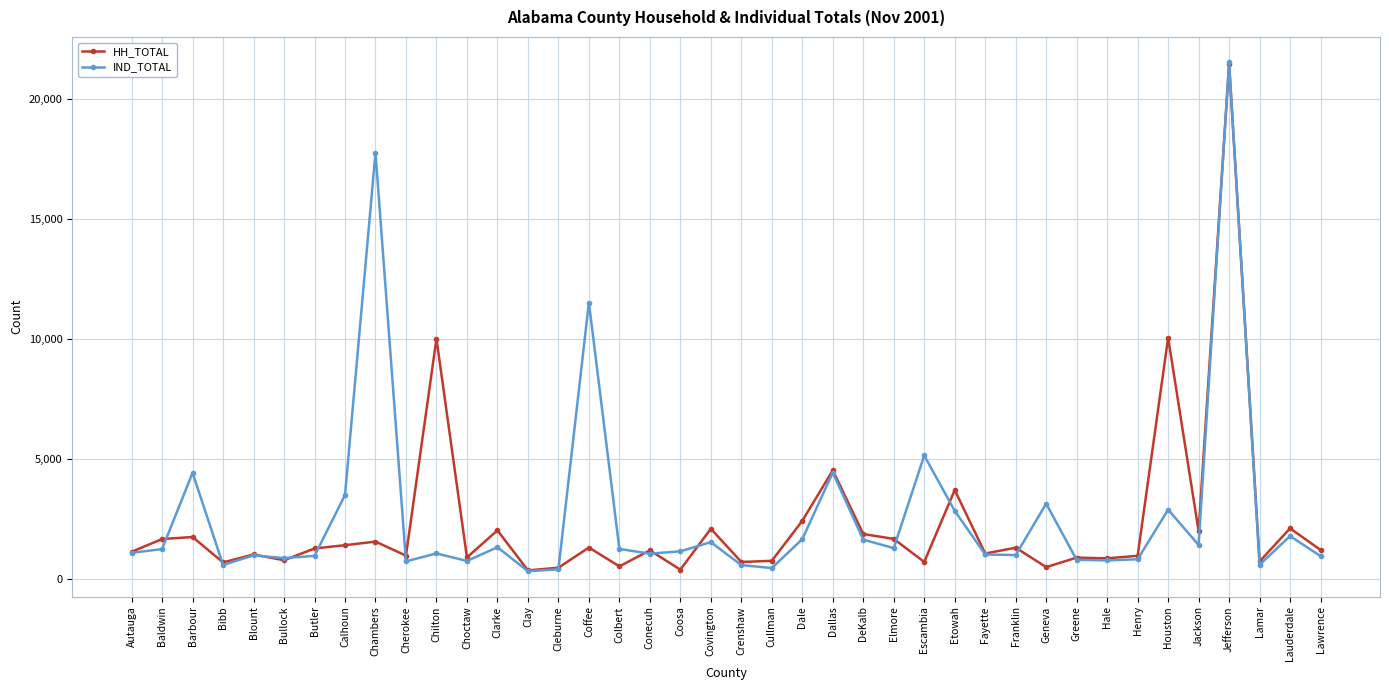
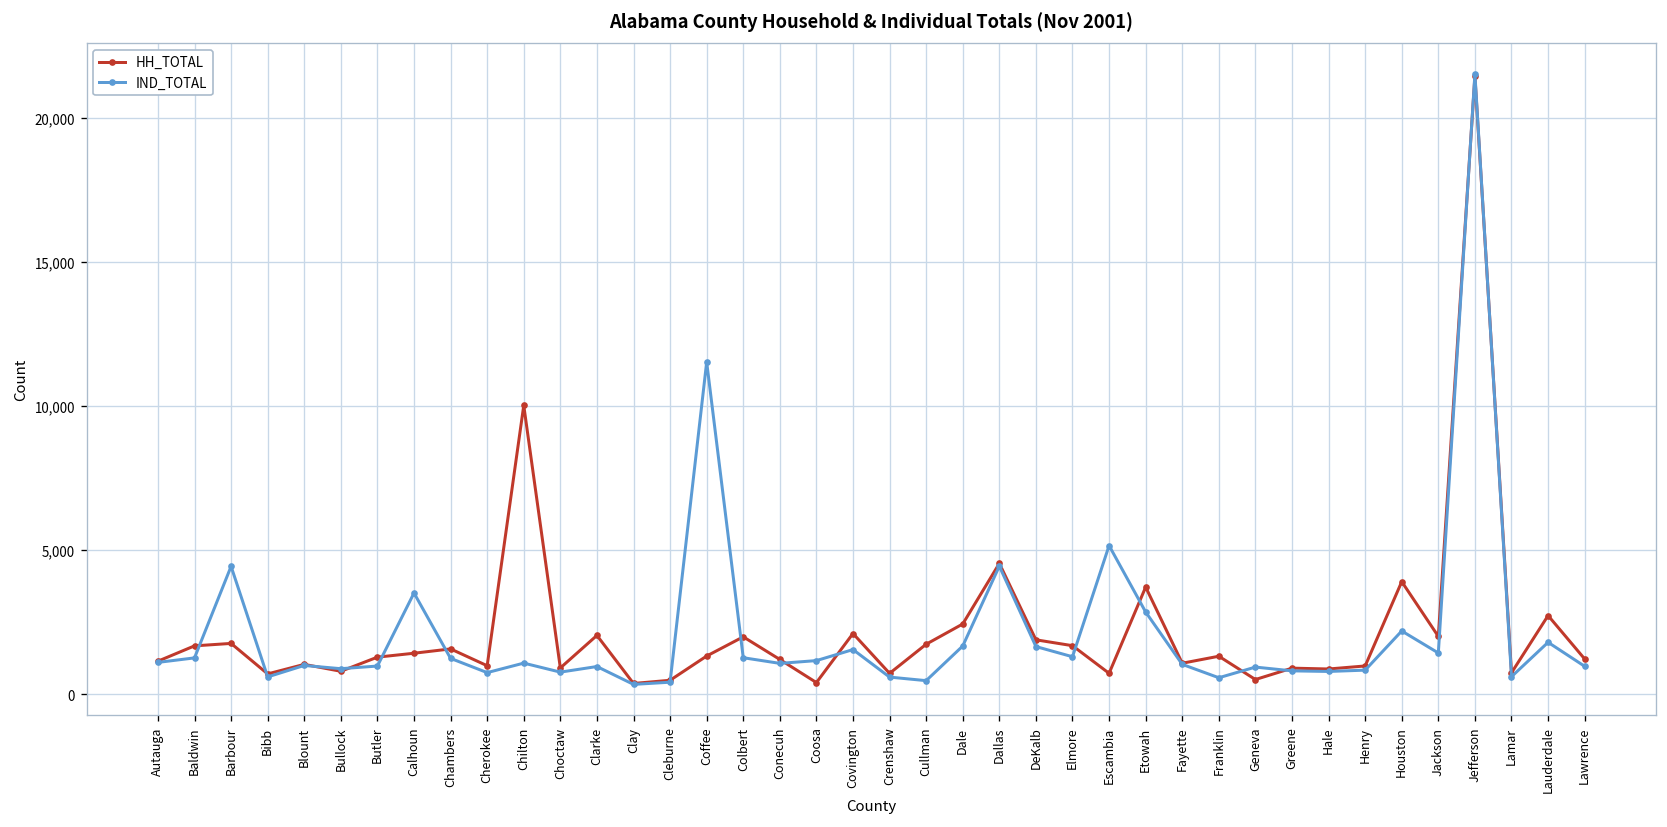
IND_TOTAL, Chambers: 17,800 -> 1,200
IND_TOTAL, Clarke: 1,300 -> 1,000
HH_TOTAL, Colbert: 500 -> 2,000
HH_TOTAL, Cullman: 800 -> 1,700
IND_TOTAL, Franklin: 1,000 -> 600
IND_TOTAL, Geneva: 3,200 -> 900
HH_TOTAL, Houston: 10,100 -> 3,900
IND_TOTAL, Houston: 2,900 -> 2,200
HH_TOTAL, Lauderdale: 2,100 -> 2,700
